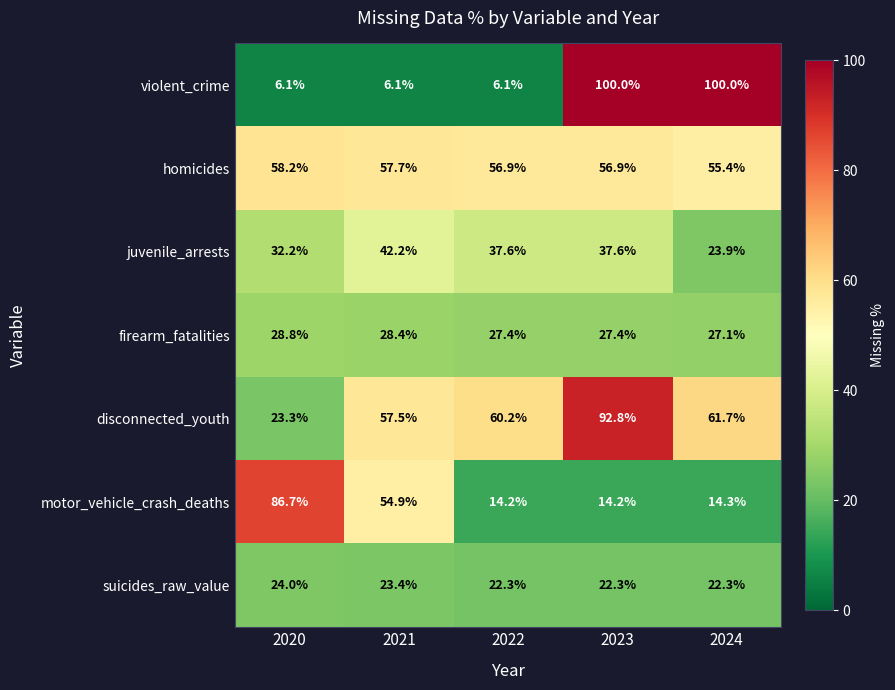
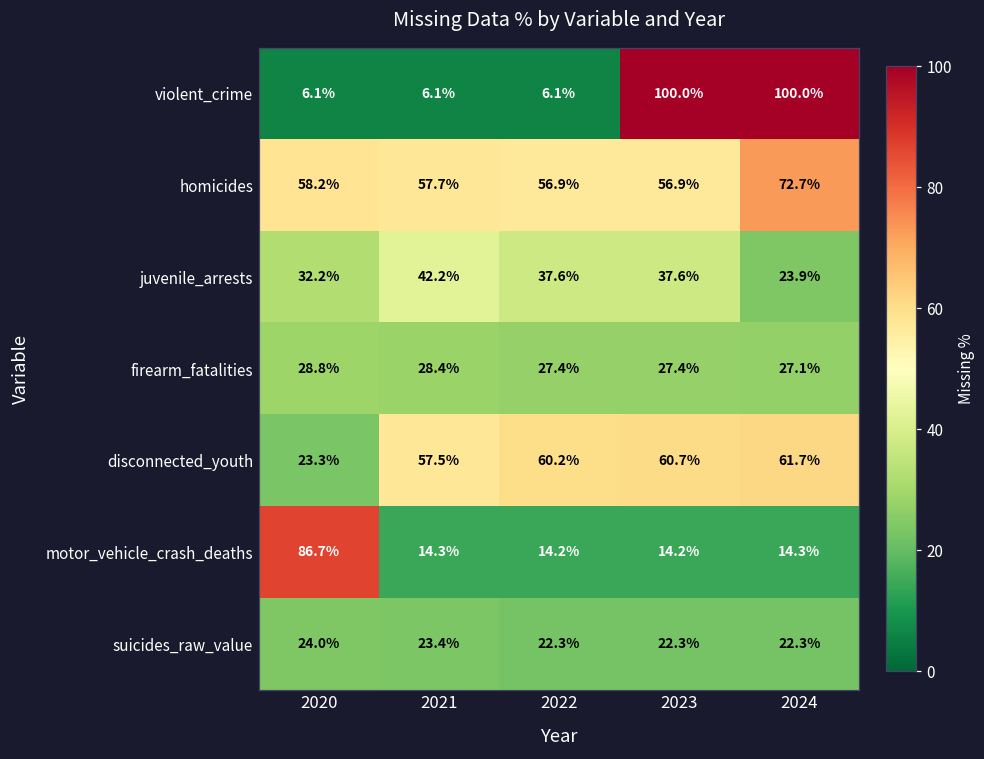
homicides, 2024: 55.4% -> 72.7%
disconnected_youth, 2023: 92.8% -> 60.7%
motor_vehicle_crash_deaths, 2021: 54.9% -> 14.3%
